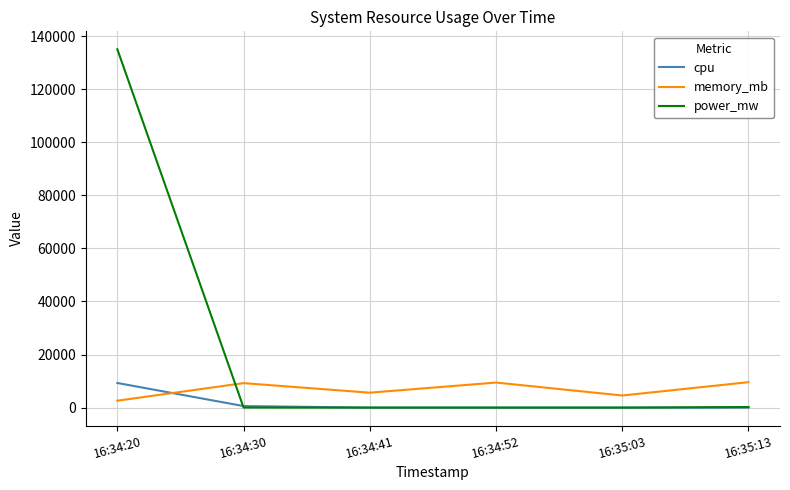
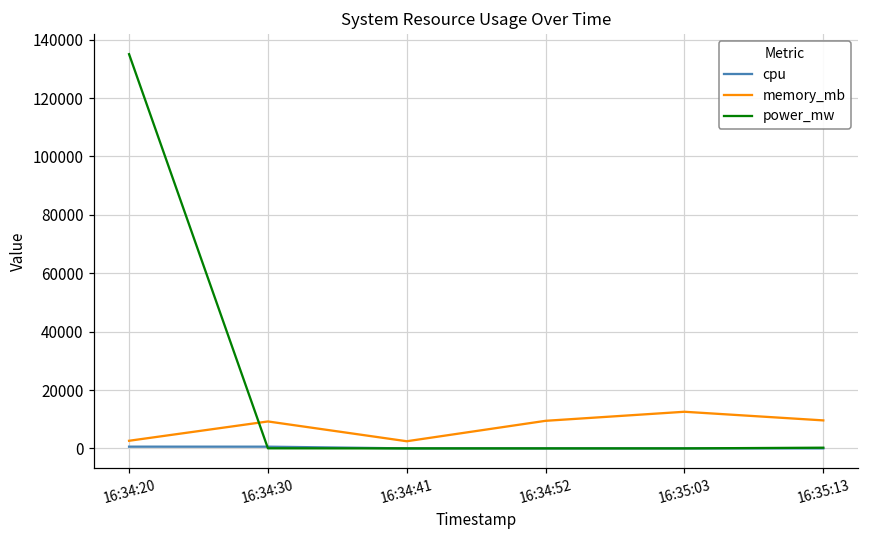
cpu, 16:34:20: 9000 -> 1000
memory_mb, 16:34:41: 6000 -> 2000
memory_mb, 16:35:03: 5000 -> 13000
